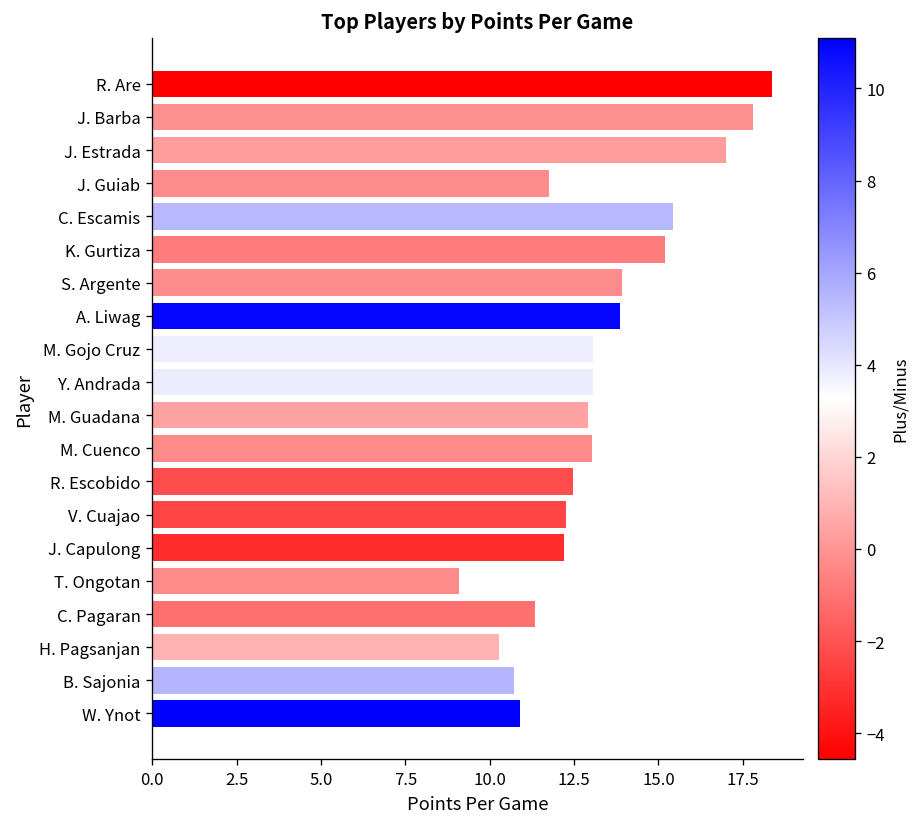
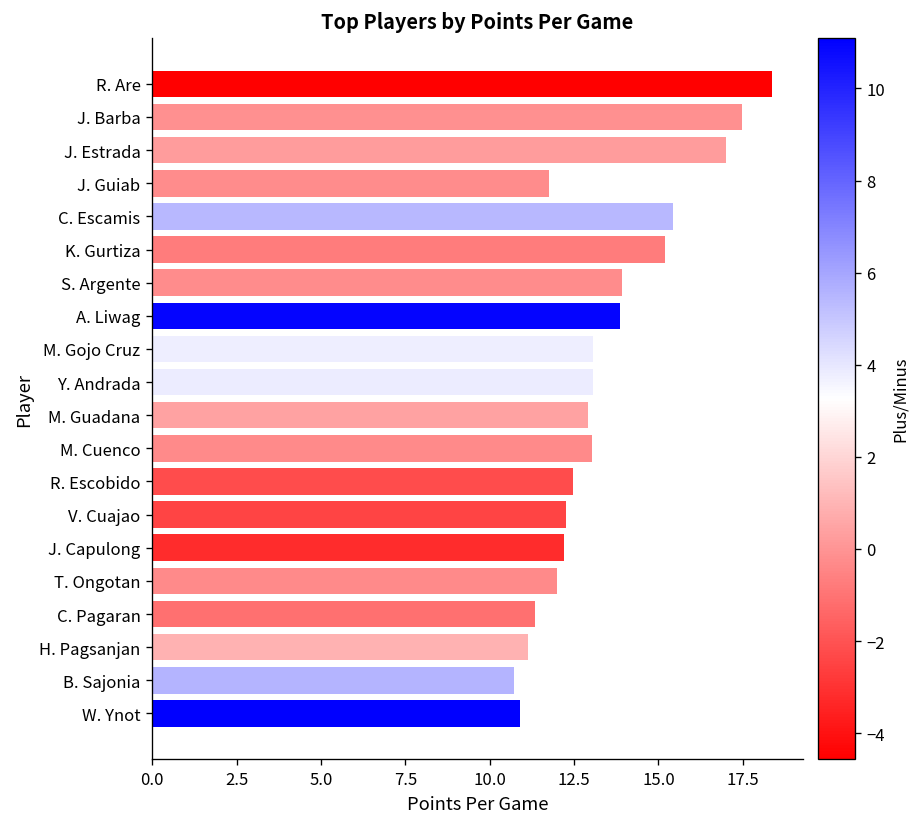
J. Barba: 17.8 -> 17.5
T. Ongotan: 9.1 -> 12.0
H. Pagsanjan: 10.3 -> 11.1
